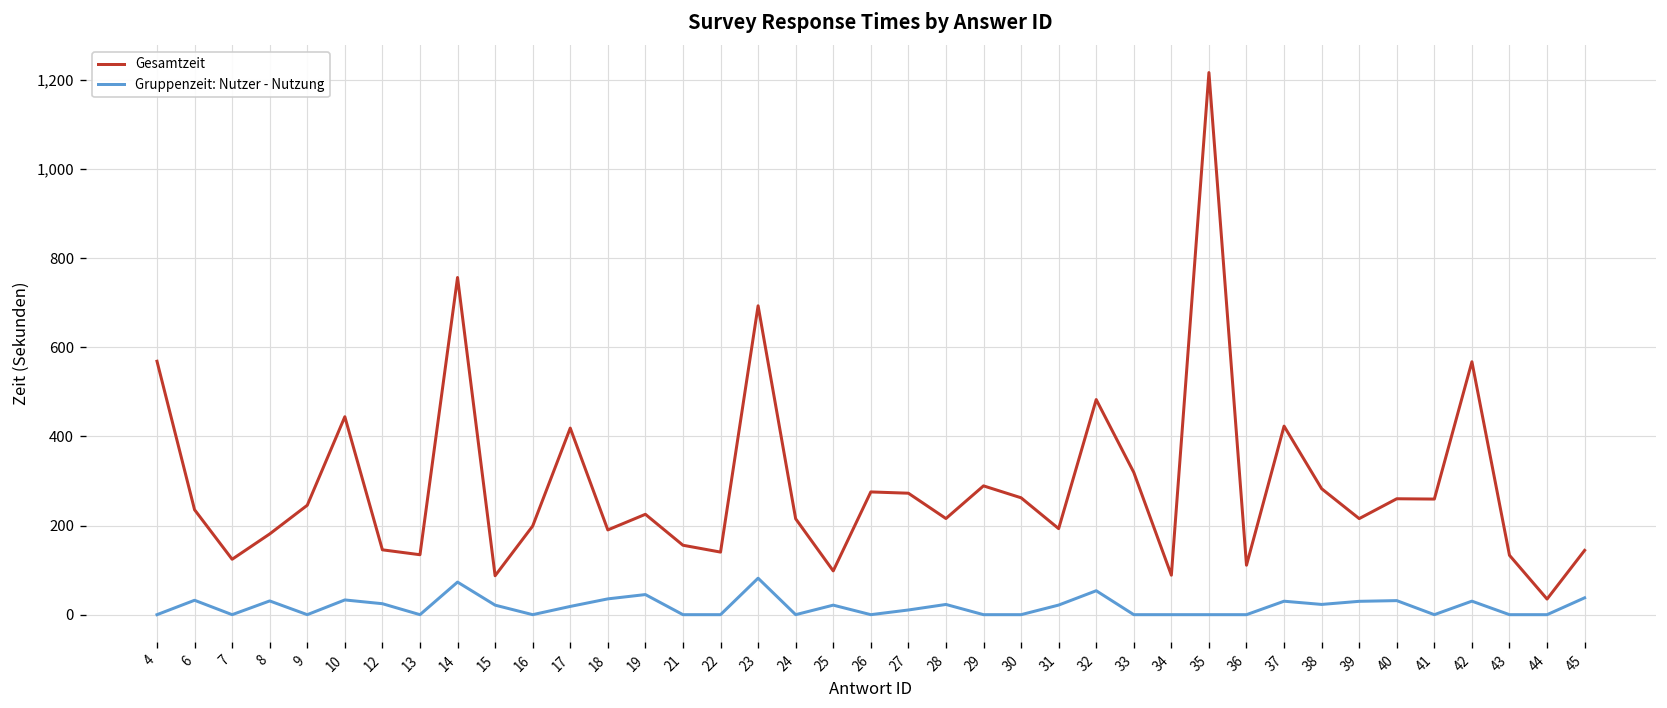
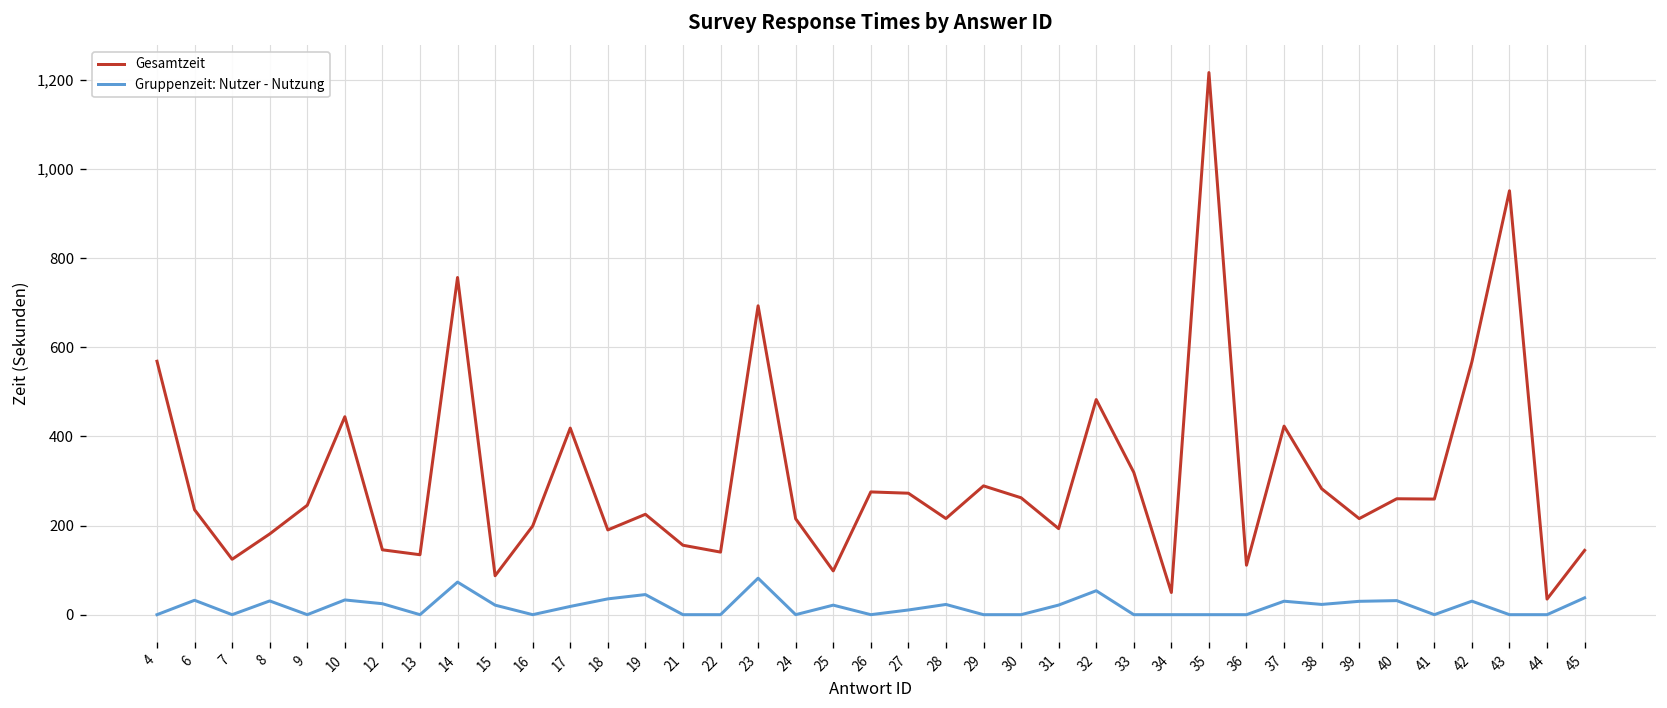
Gesamtzeit, 34: 90 -> 50
Gesamtzeit, 43: 130 -> 950
